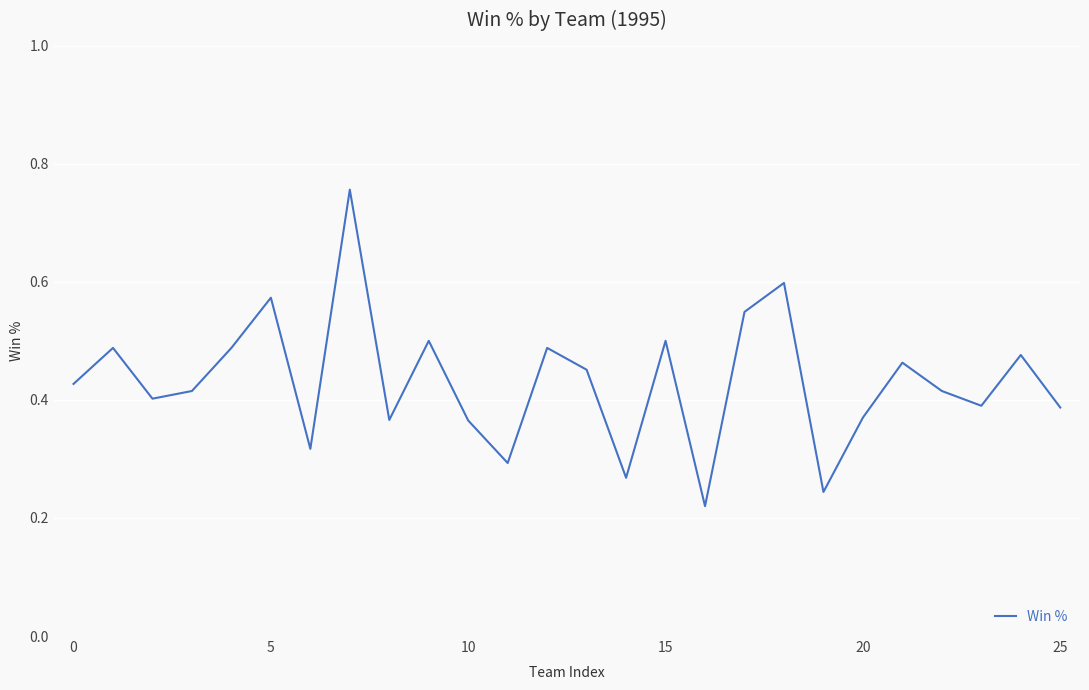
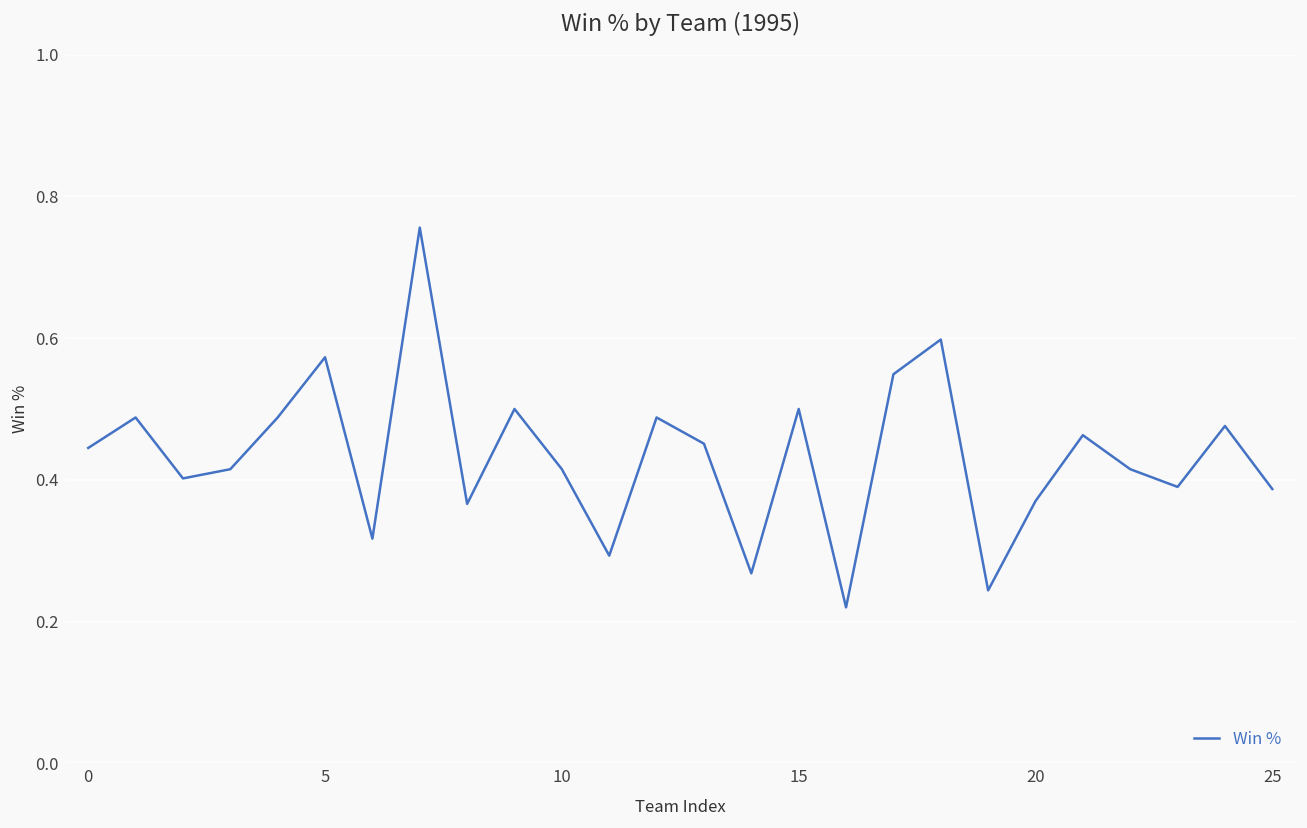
0: 0.43 -> 0.45
10: 0.37 -> 0.42
